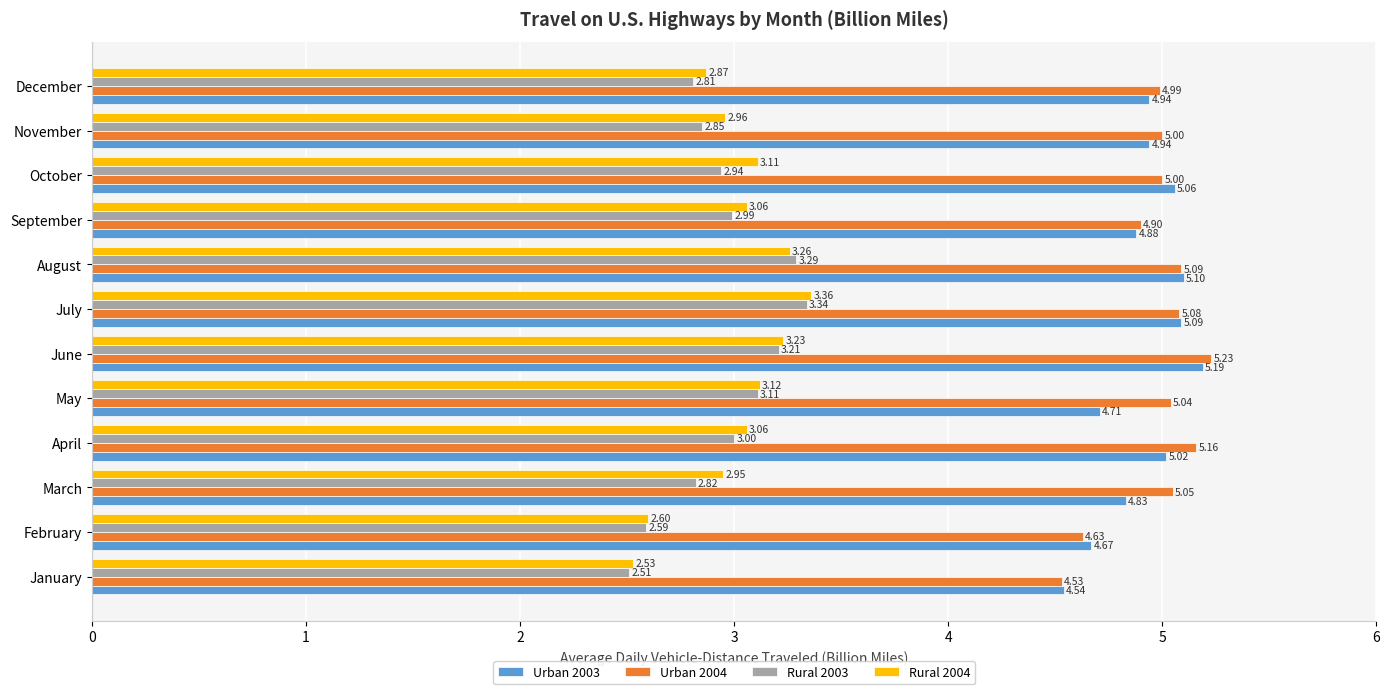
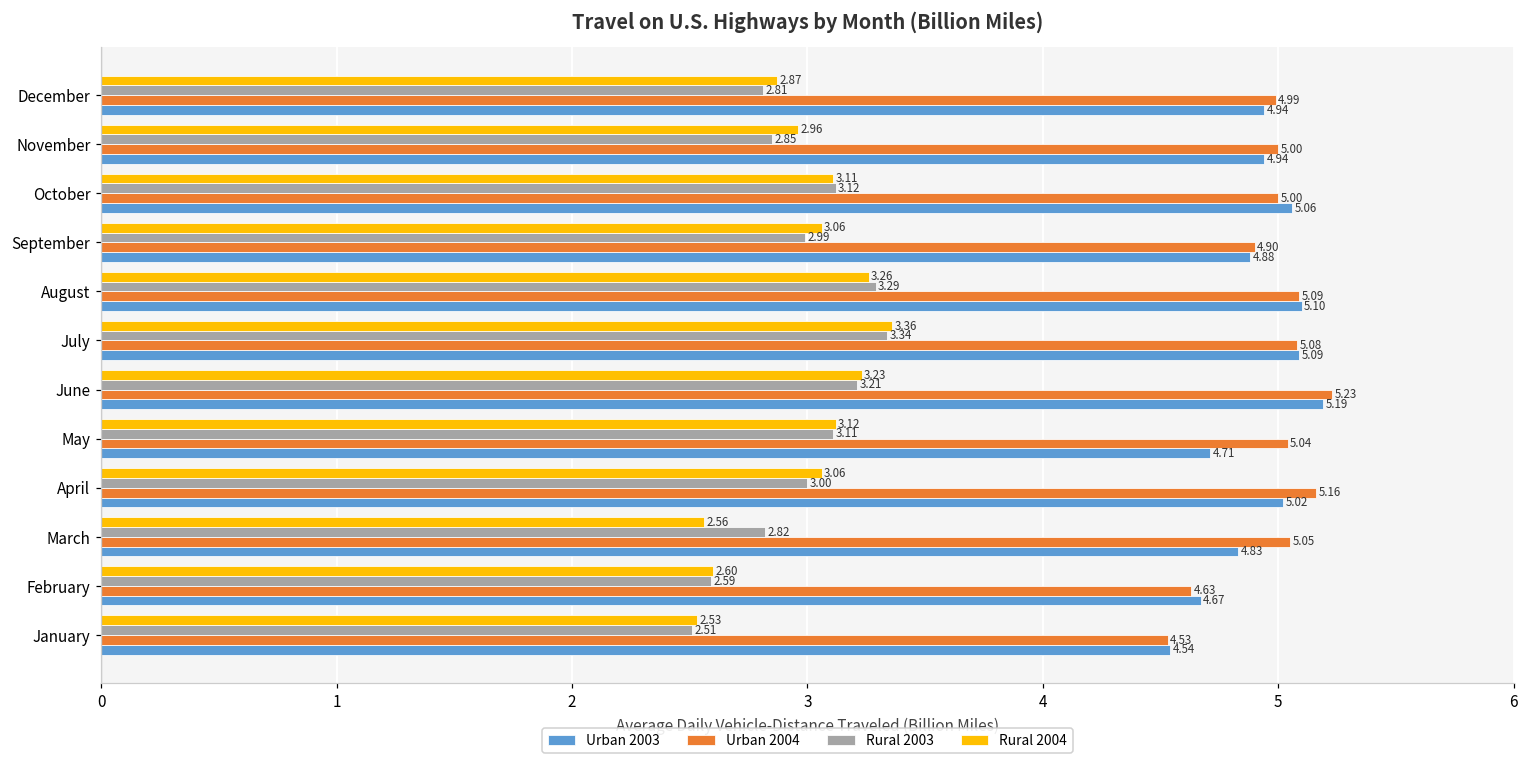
Rural 2003, October: 2.94 -> 3.12
Rural 2004, March: 2.95 -> 2.56
